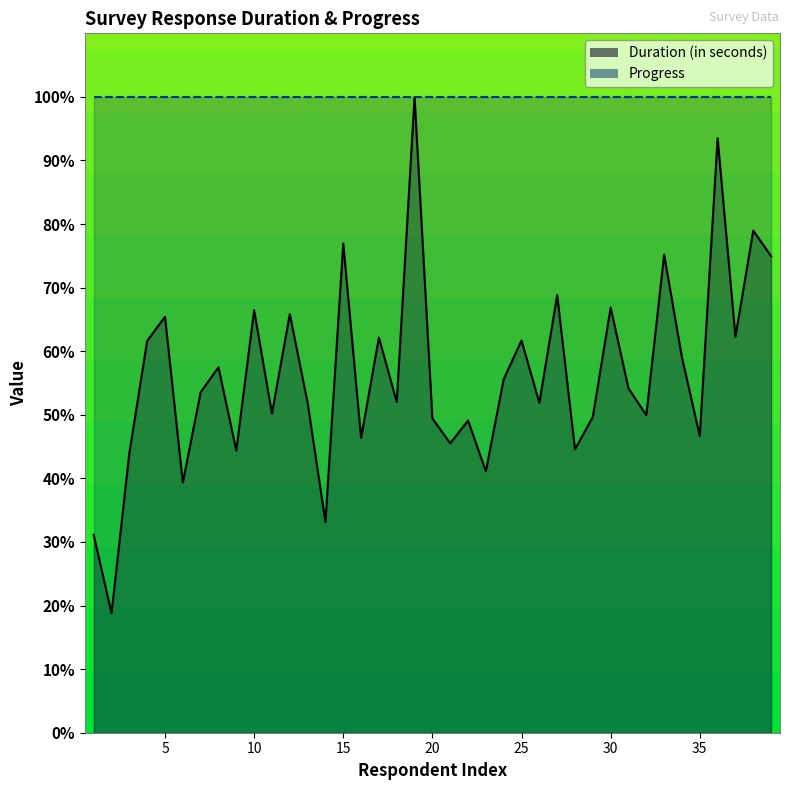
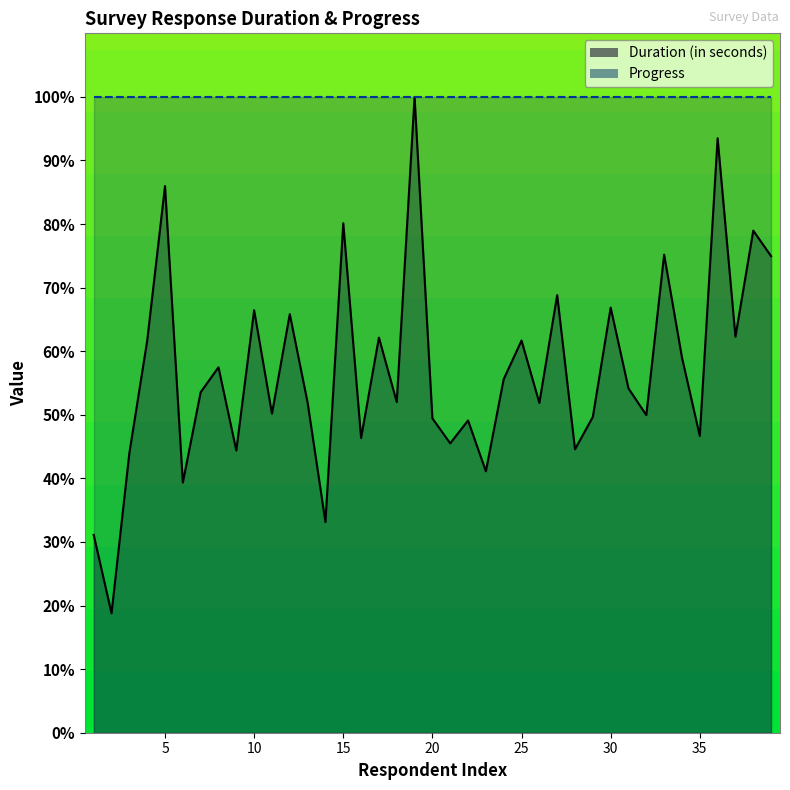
Duration (in seconds), 5: 65% -> 86%
Duration (in seconds), 15: 77% -> 80%
